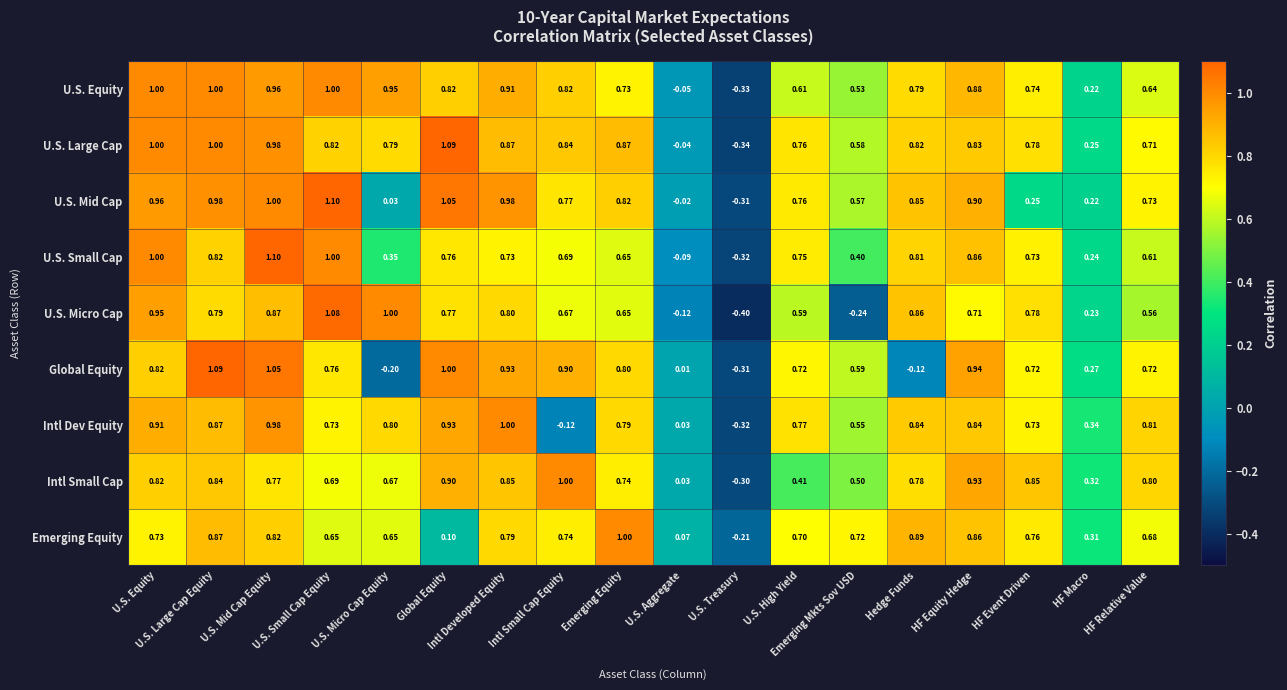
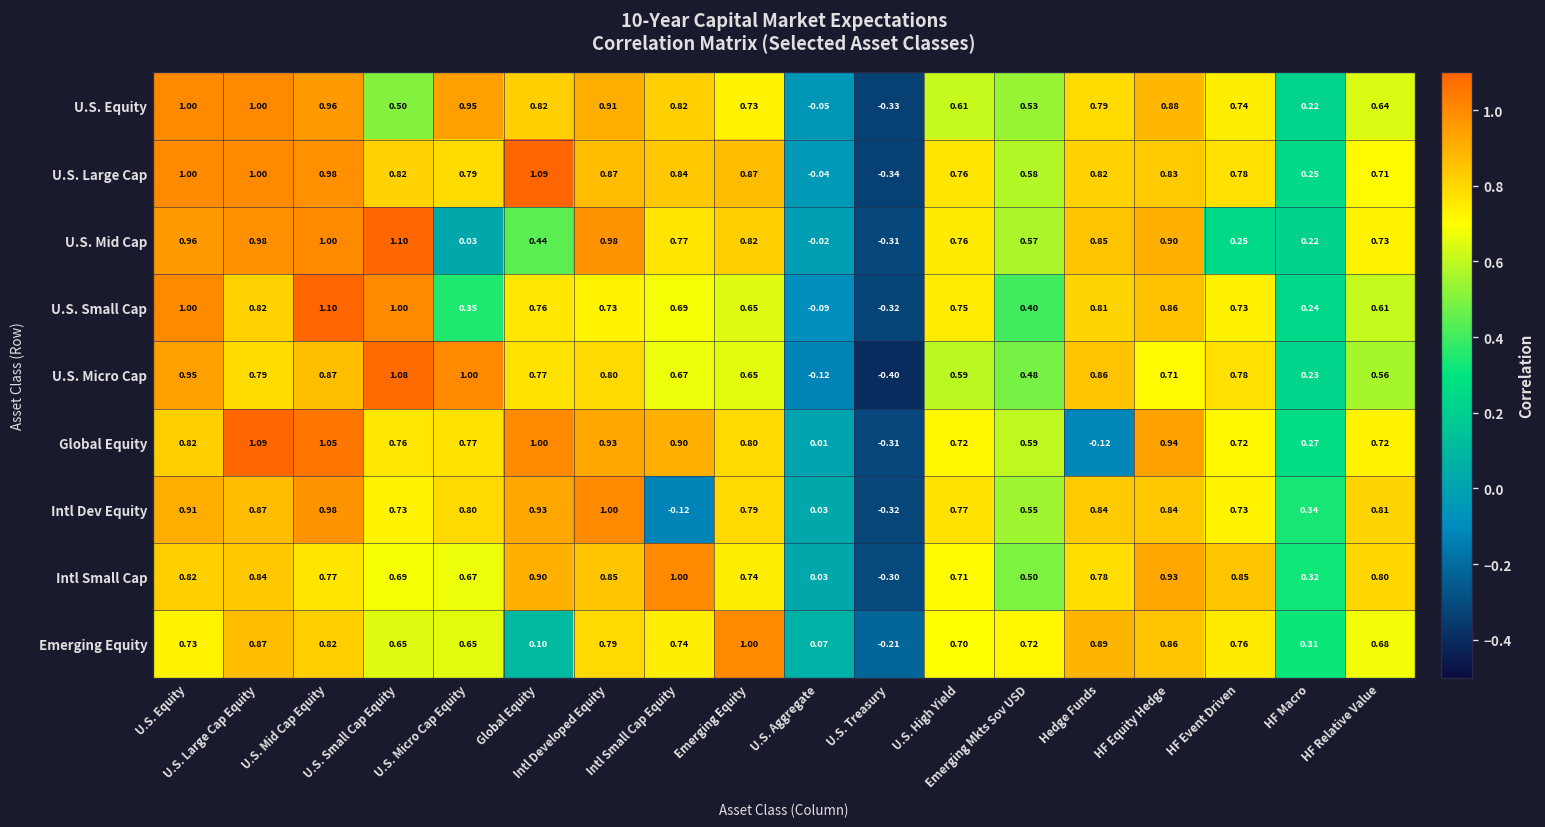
U.S. Equity, U.S. Small Cap Equity: 1.00 -> 0.50
U.S. Mid Cap, Global Equity: 1.05 -> 0.44
U.S. Micro Cap, Emerging Mkts Sov USD: -0.24 -> 0.48
Global Equity, U.S. Micro Cap Equity: -0.20 -> 0.77
Intl Small Cap, U.S. High Yield: 0.41 -> 0.71
